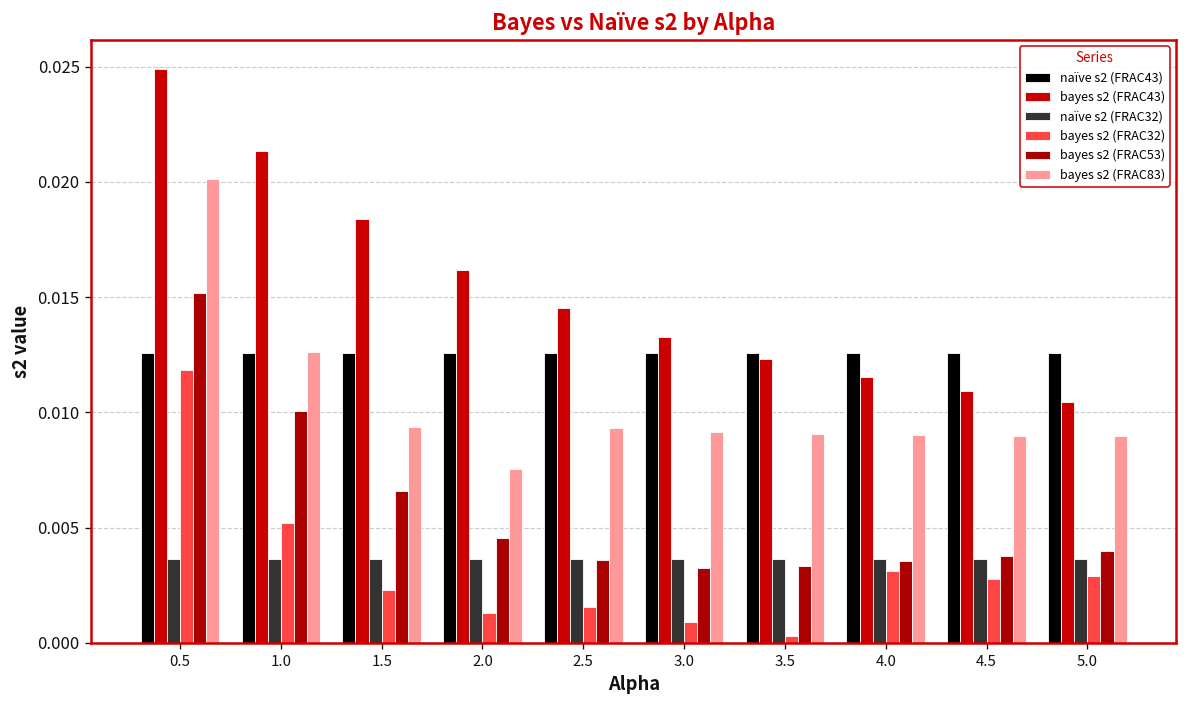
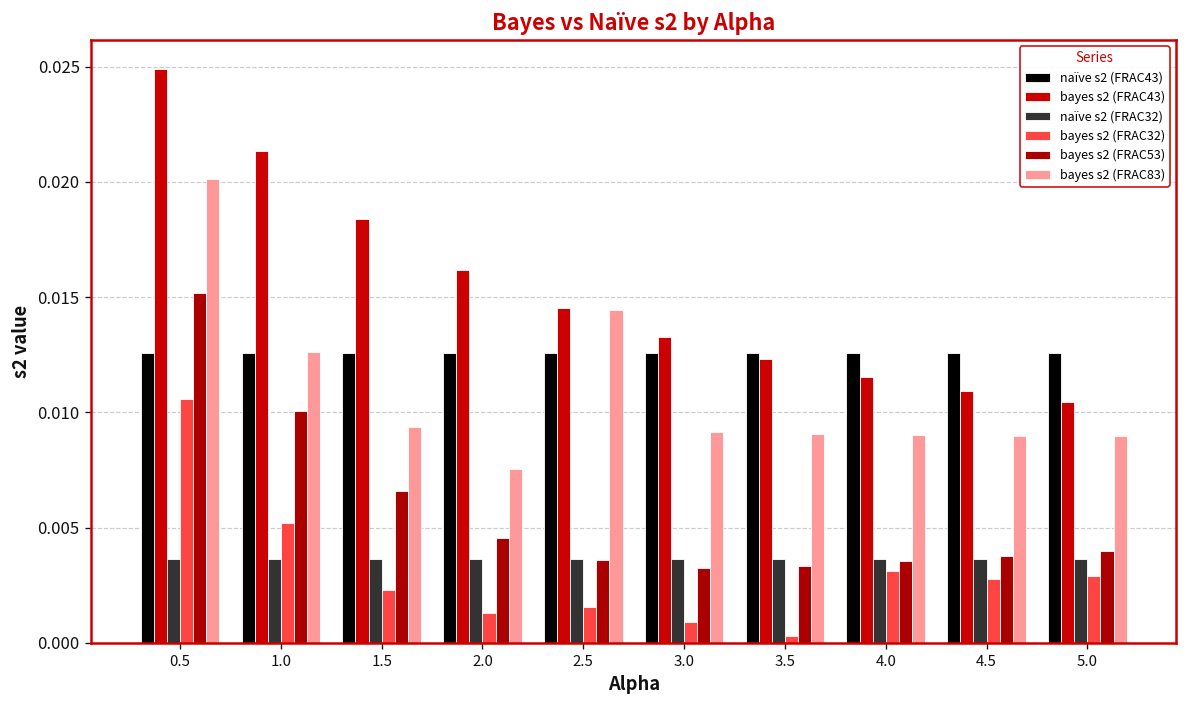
bayes s2 (FRAC32), 0.5: 0.0118 -> 0.0106
bayes s2 (FRAC83), 2.5: 0.0093 -> 0.0144
